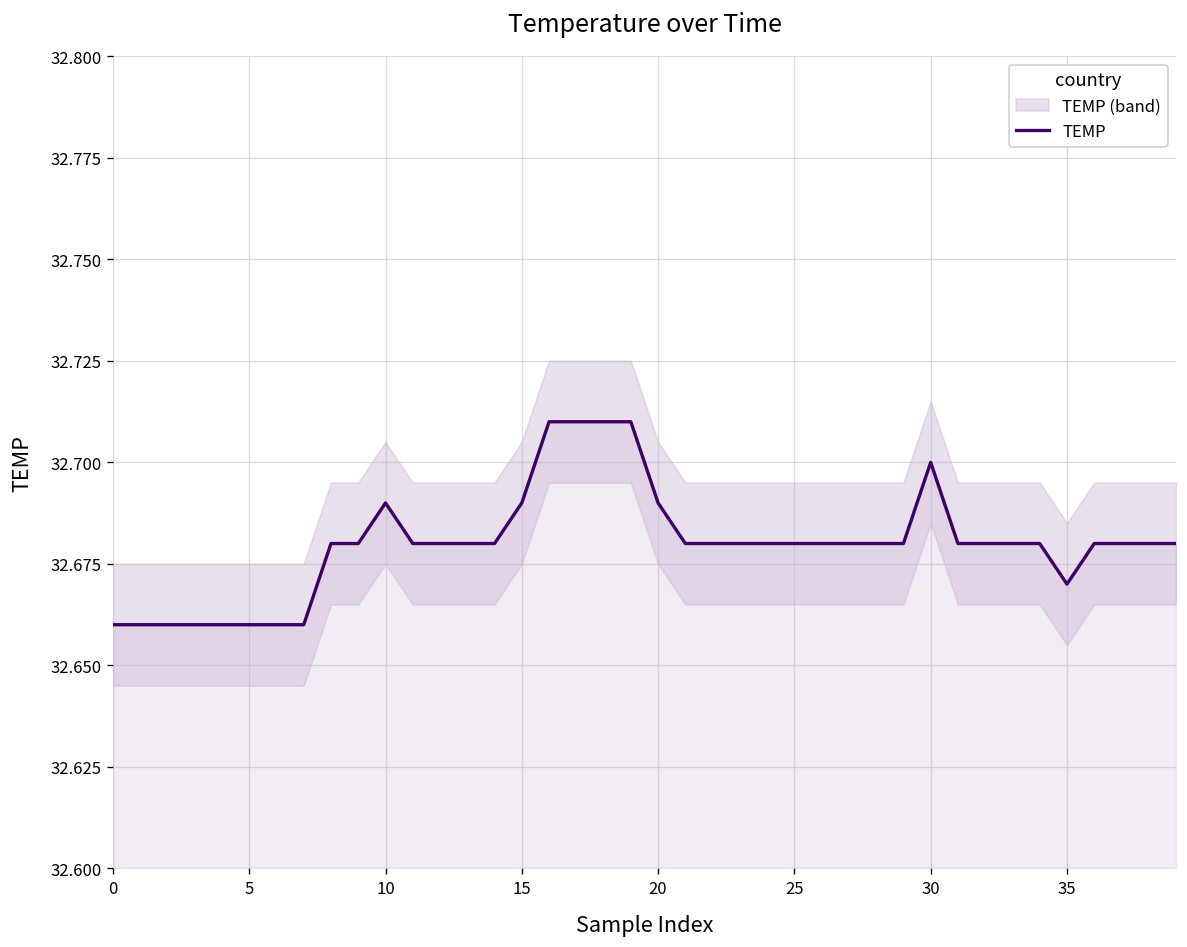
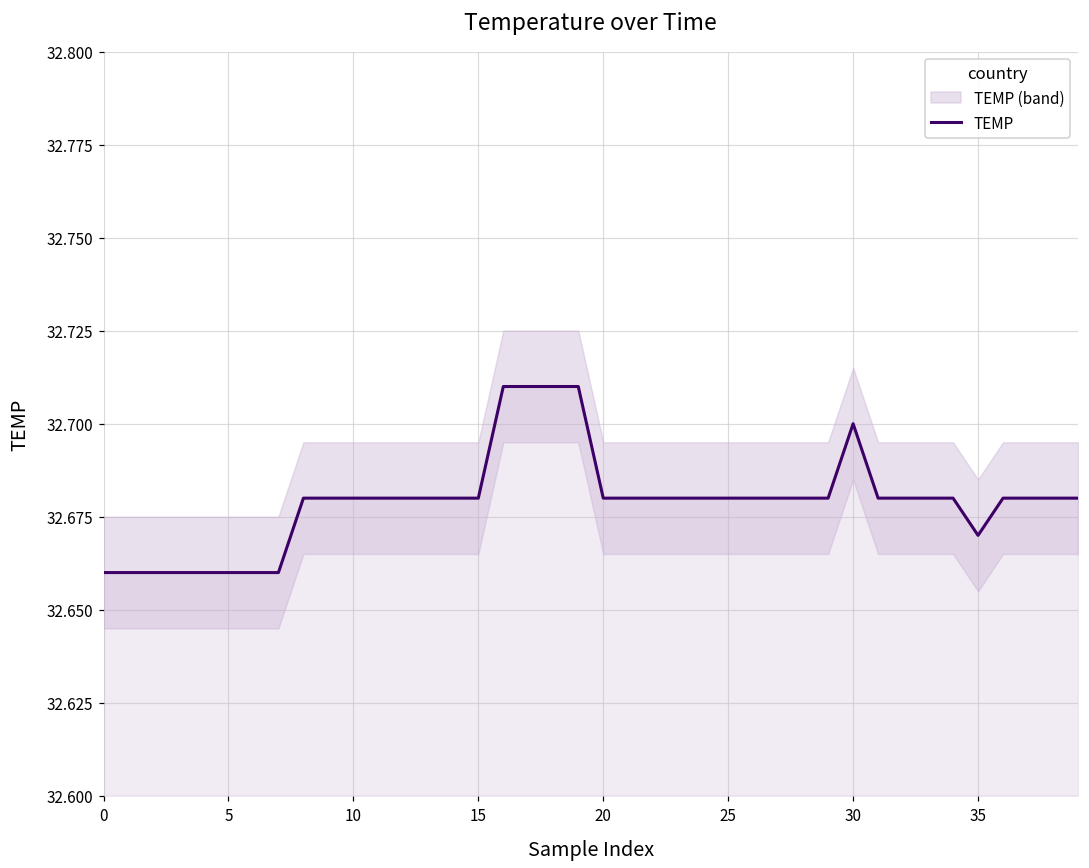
TEMP, 10: 32.69 -> 32.68
TEMP, 15: 32.69 -> 32.68
TEMP, 20: 32.69 -> 32.68
